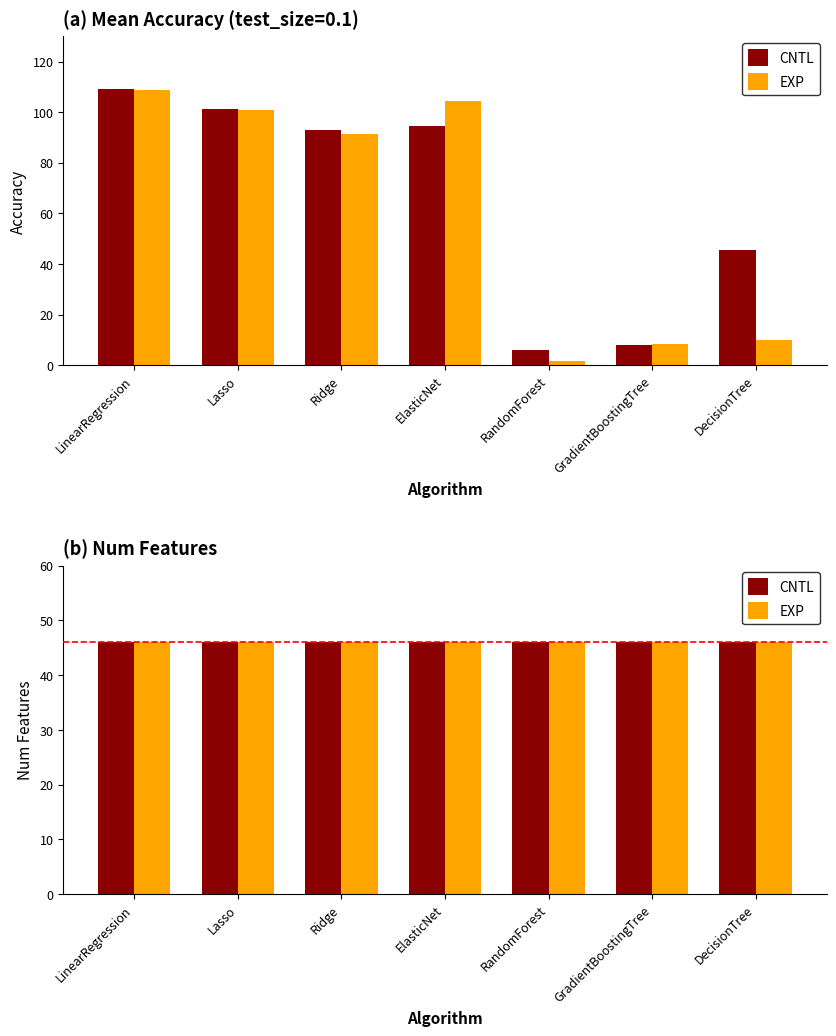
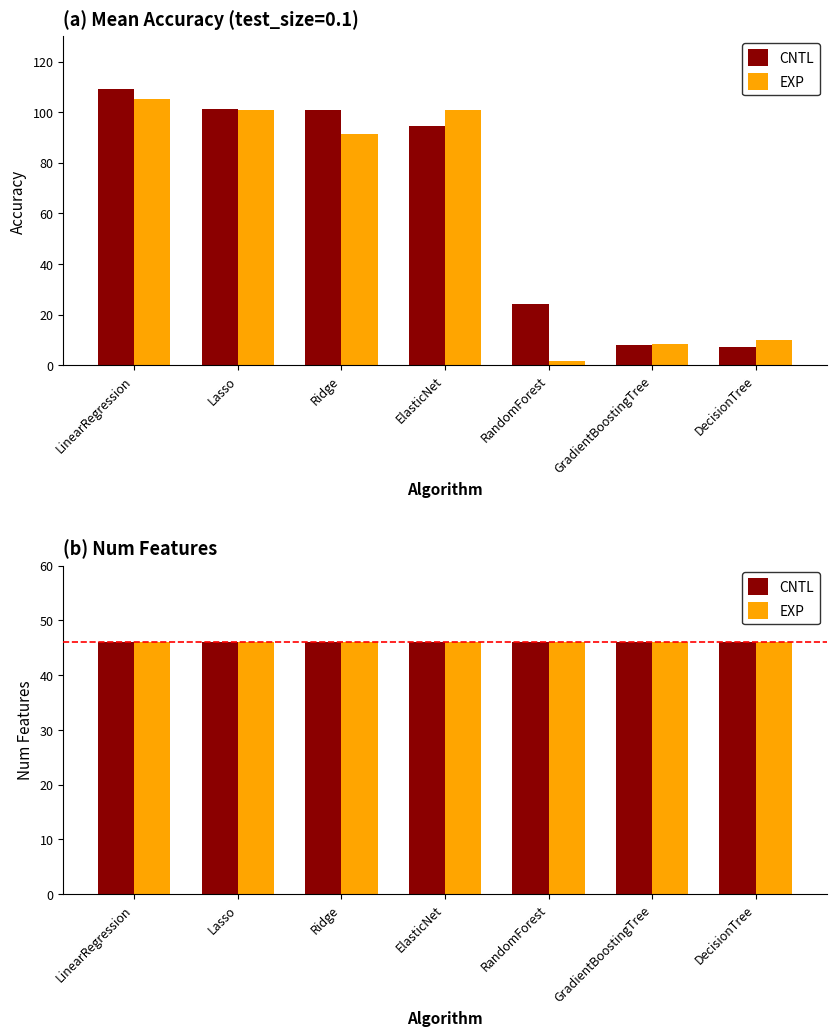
(a) Mean Accuracy (test_size=0.1), EXP, LinearRegression: 109 -> 105
(a) Mean Accuracy (test_size=0.1), CNTL, Ridge: 93 -> 101
(a) Mean Accuracy (test_size=0.1), EXP, ElasticNet: 105 -> 101
(a) Mean Accuracy (test_size=0.1), CNTL, RandomForest: 6 -> 24
(a) Mean Accuracy (test_size=0.1), CNTL, DecisionTree: 45 -> 7
